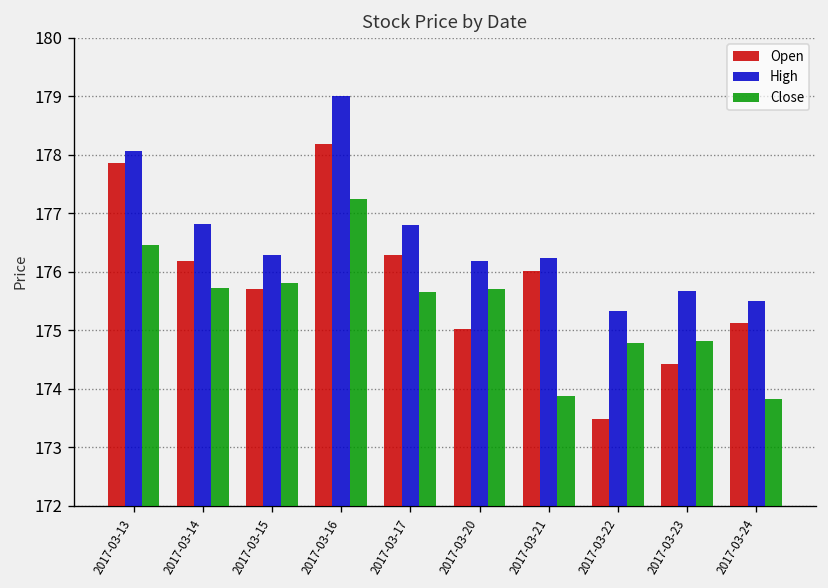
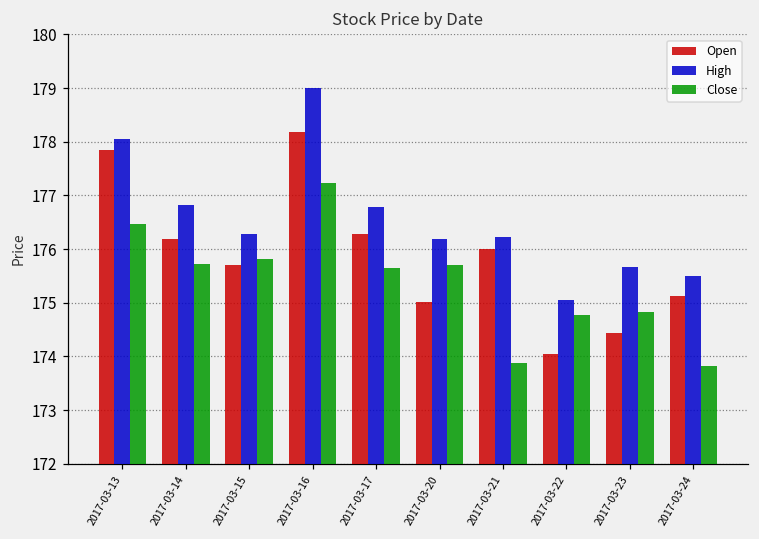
Open, 2017-03-22: 173.5 -> 174.0
High, 2017-03-22: 175.3 -> 175.1
